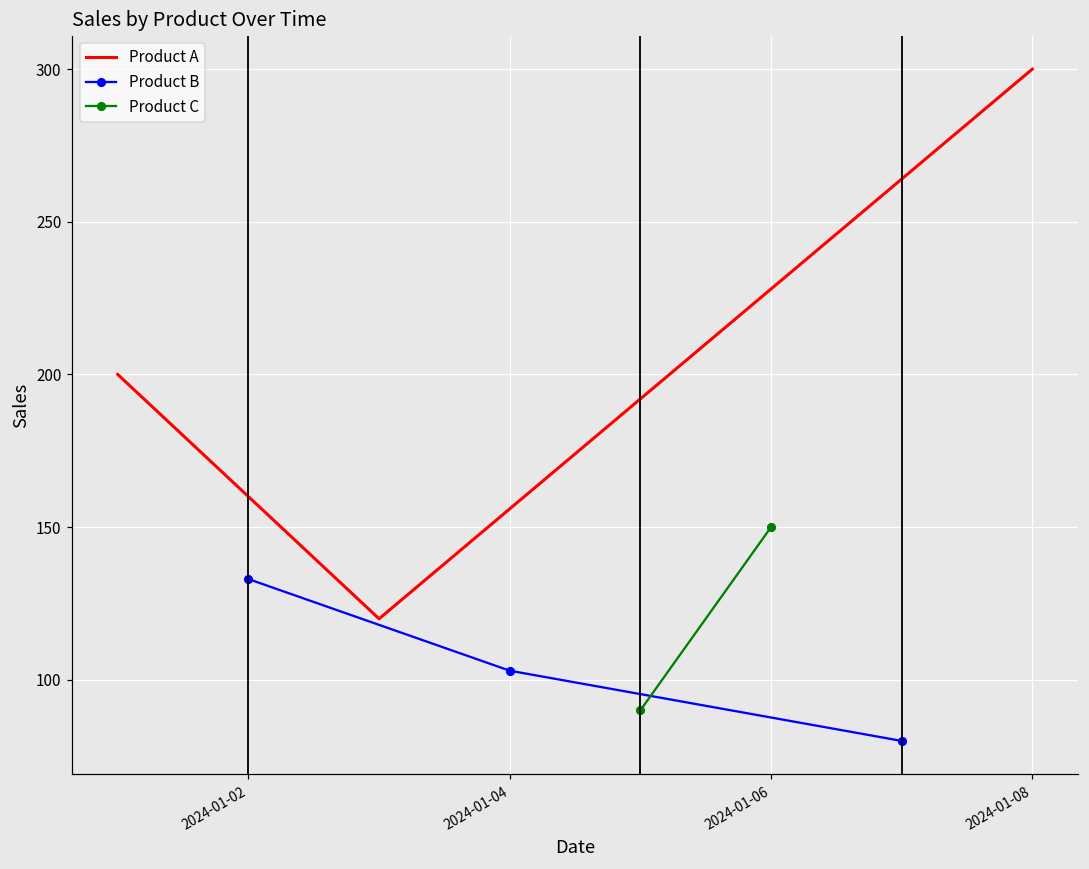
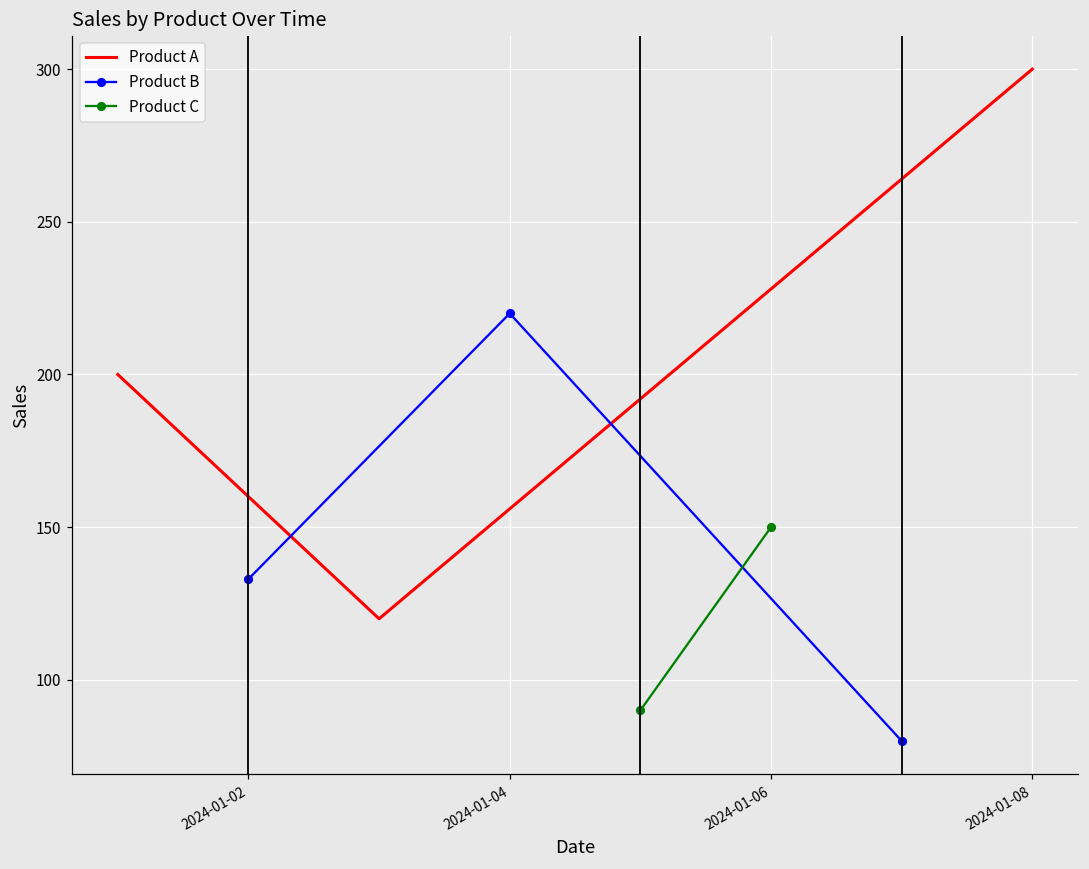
Product B, 2024-01-04: 103 -> 220
